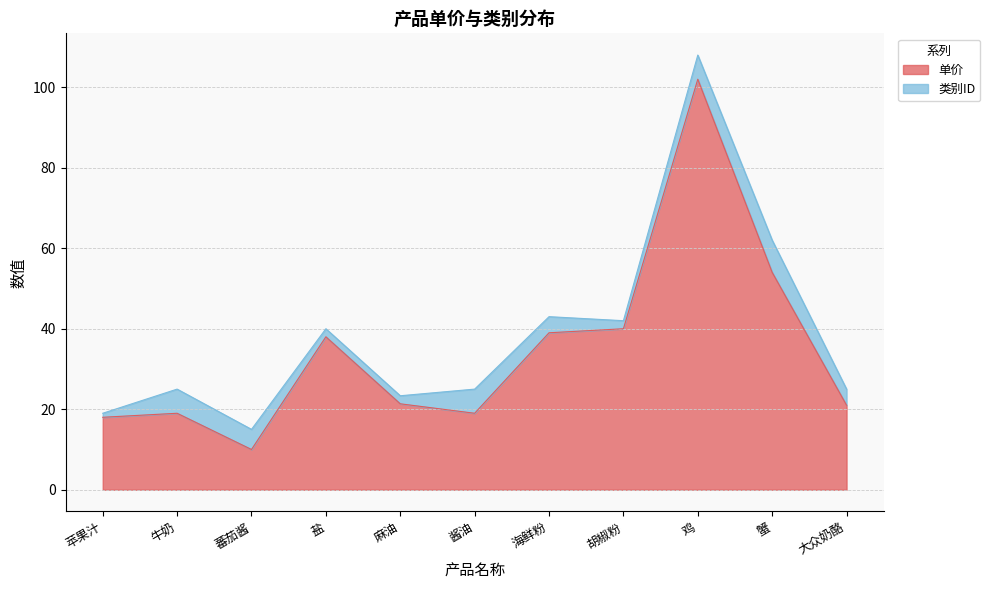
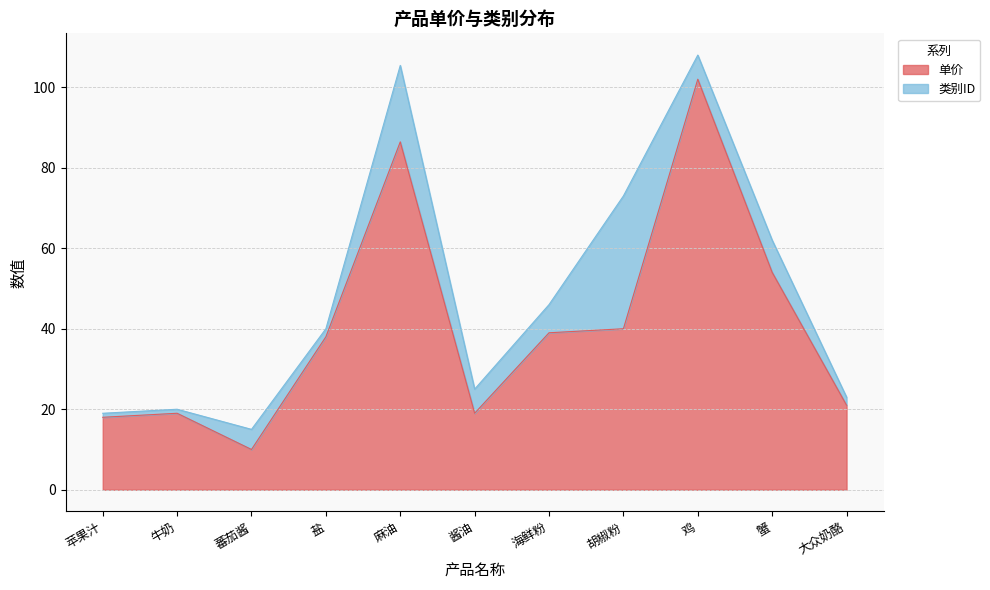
类别ID, 牛奶: 6 -> 1
单价, 麻油: 21 -> 86
类别ID, 麻油: 2 -> 19
类别ID, 海鲜粉: 4 -> 7
类别ID, 胡椒粉: 2 -> 33
类别ID, 大众奶酪: 4 -> 2
